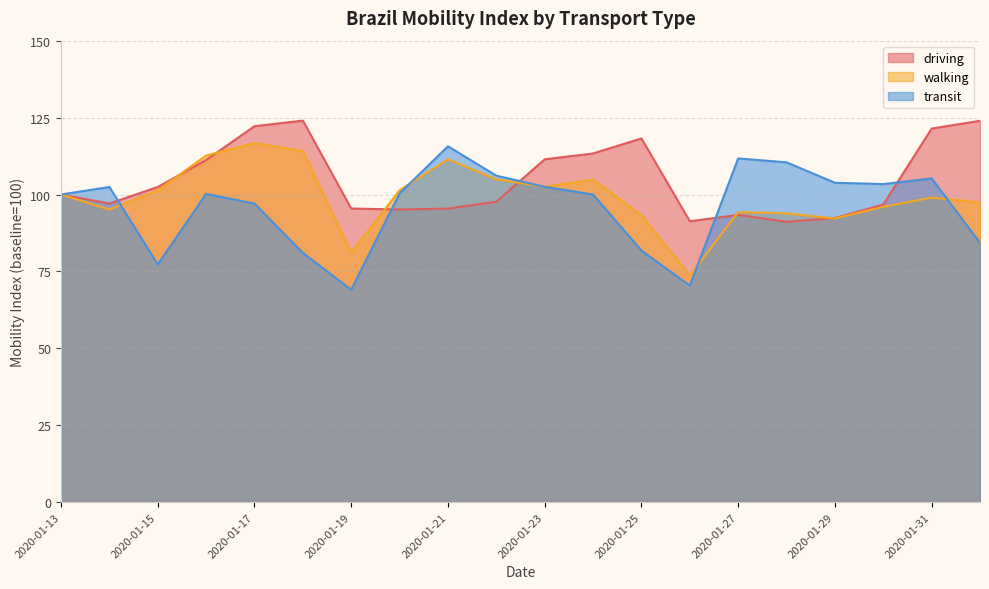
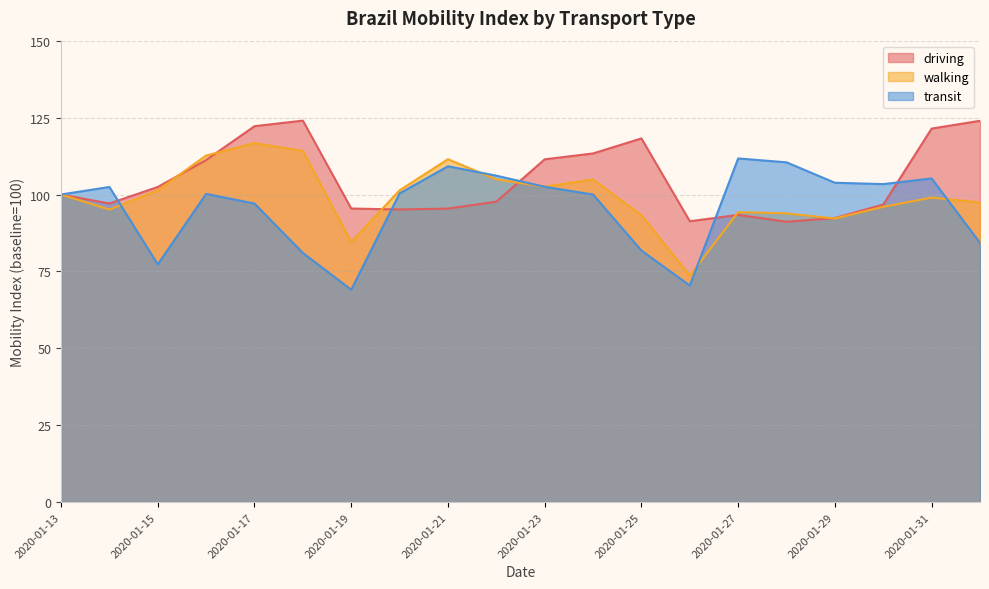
walking, 2020-01-19: 81 -> 85
transit, 2020-01-21: 116 -> 109
